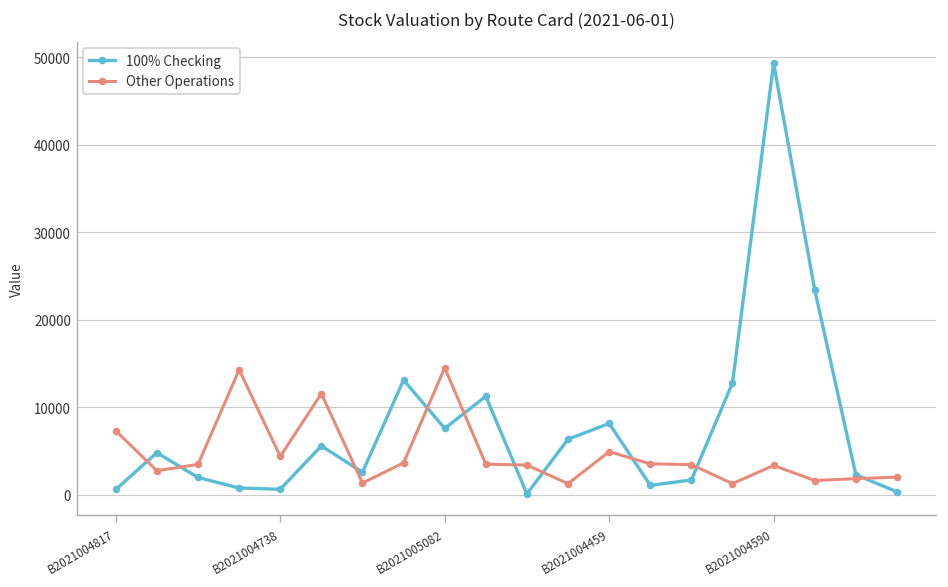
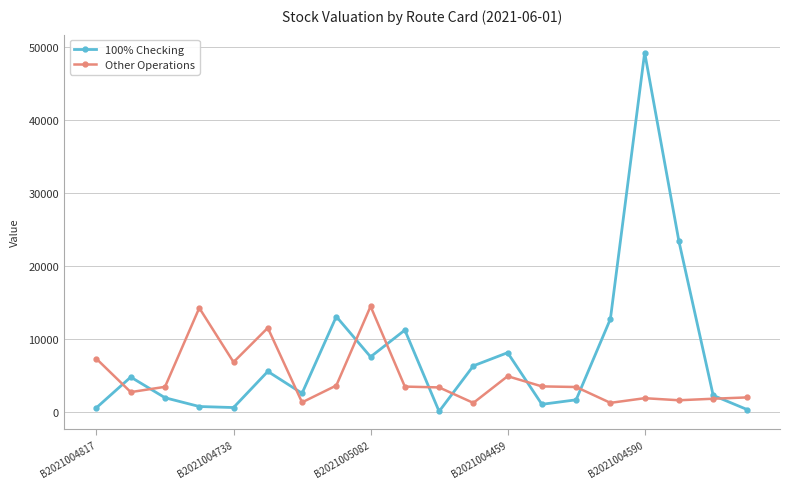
Other Operations, B2021004738: 4000 -> 7000
Other Operations, B2021004590: 3000 -> 2000
